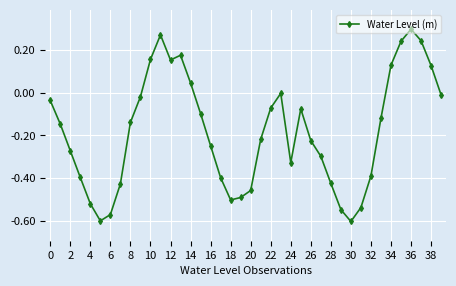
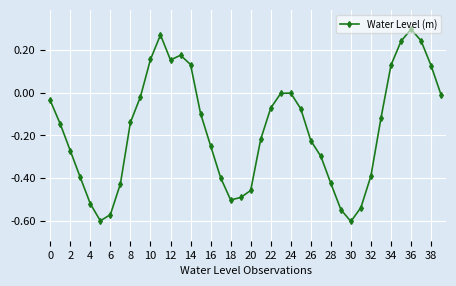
14: 0.05 -> 0.13
24: -0.33 -> 0.00
